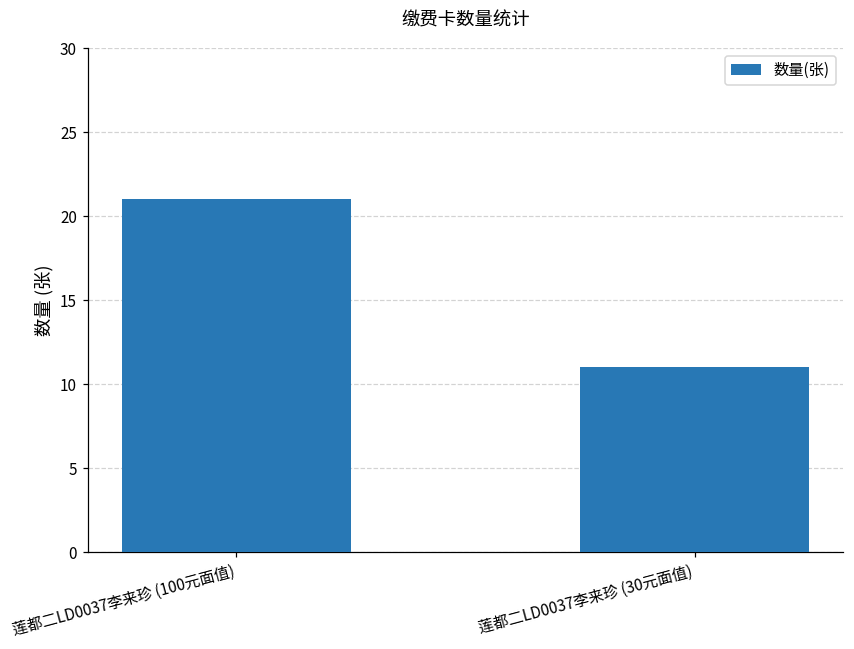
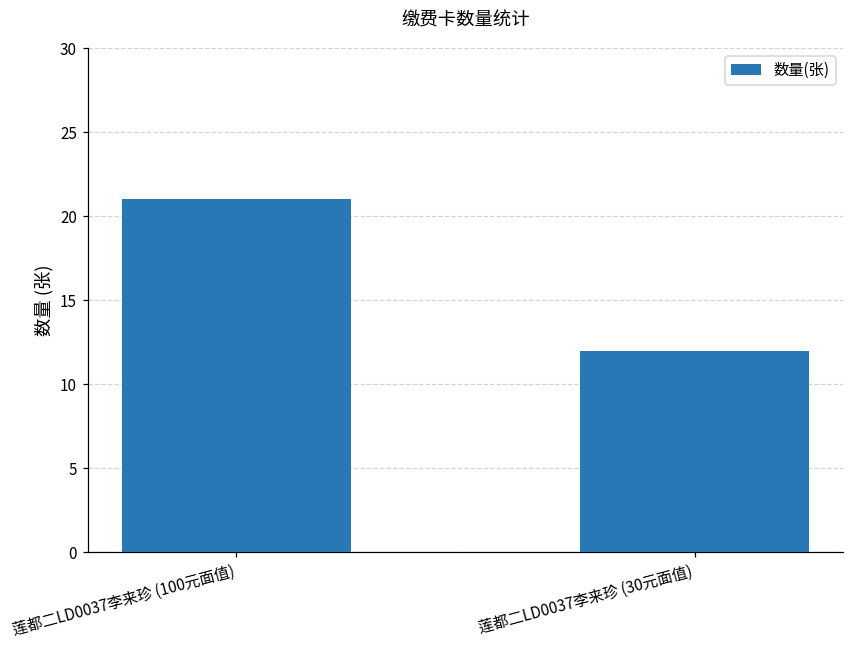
莲都二LD0037李来珍 (30元面值): 11 -> 12
